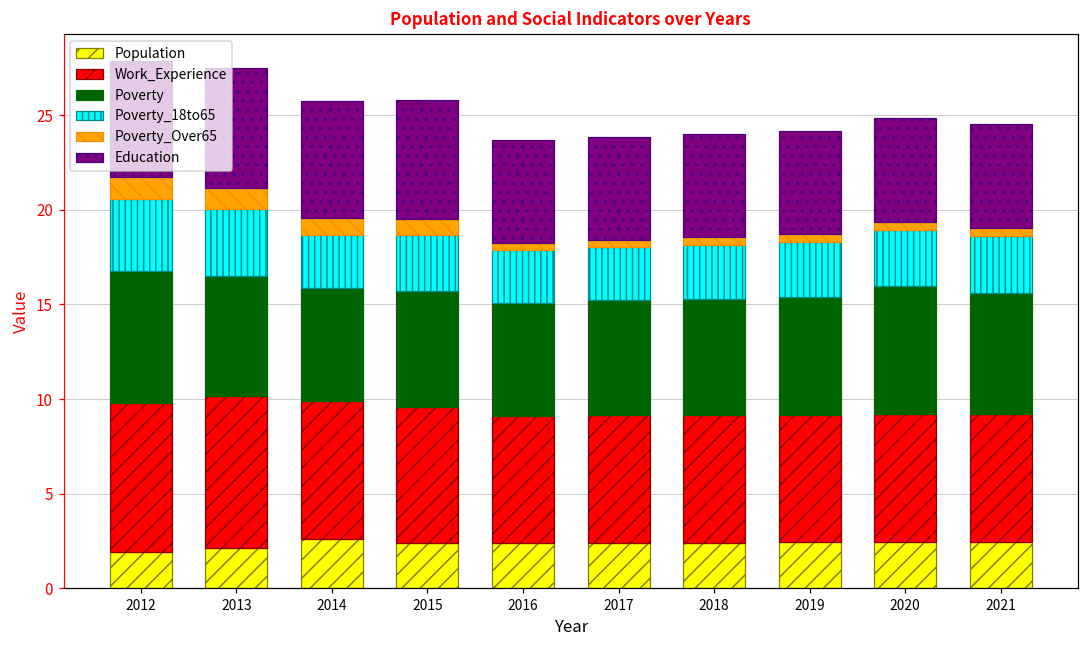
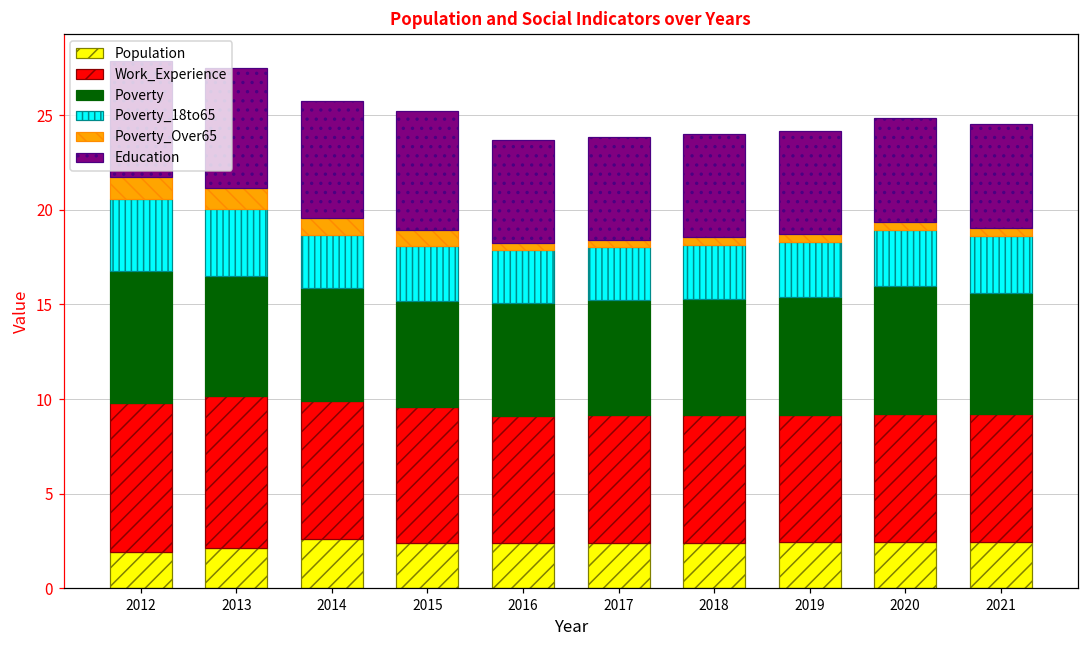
Poverty, 2015: 6.1 -> 5.6
